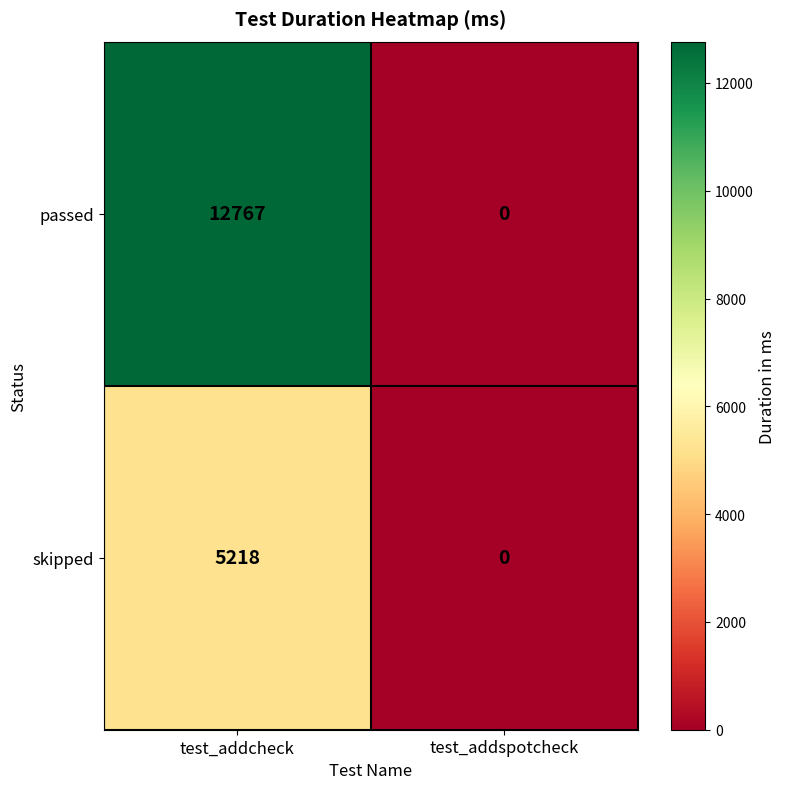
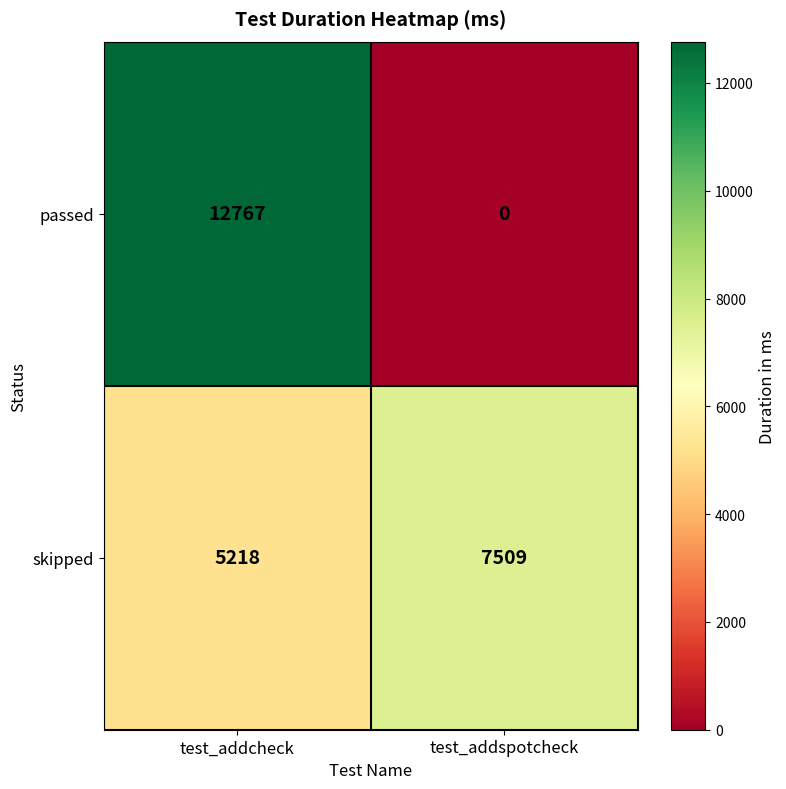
skipped, test_addspotcheck: 0 -> 7509
